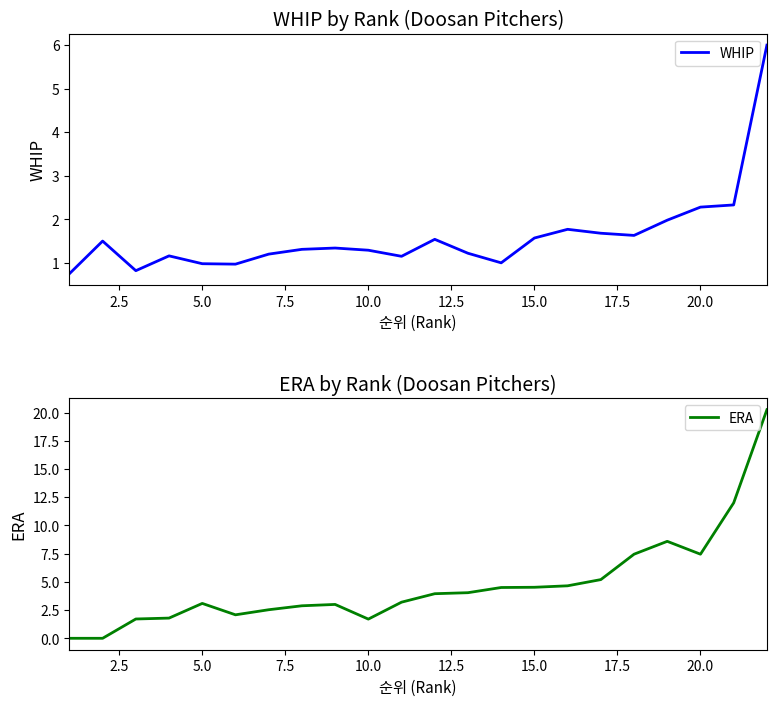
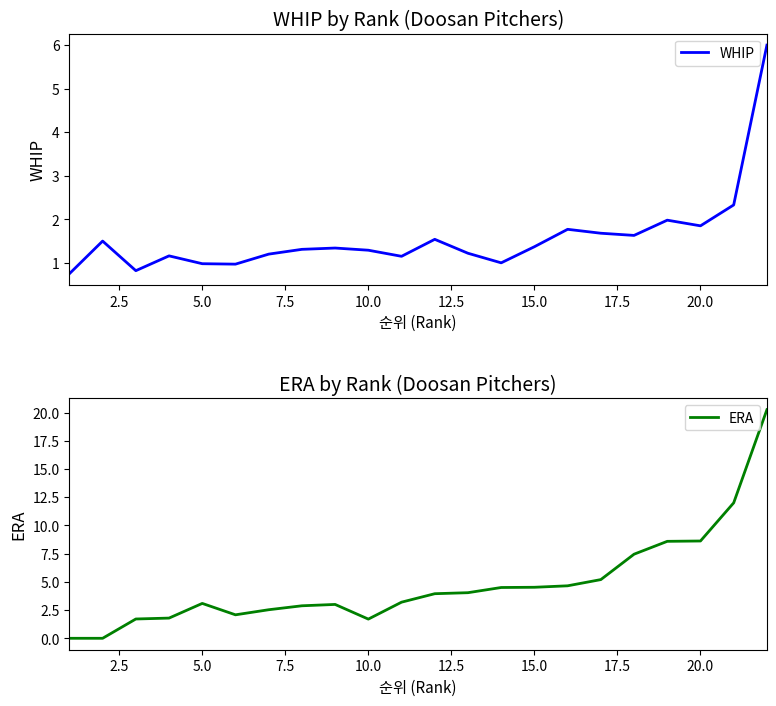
WHIP by Rank (Doosan Pitchers), 15.0: 1.6 -> 1.4
WHIP by Rank (Doosan Pitchers), 20.0: 2.3 -> 1.9
ERA by Rank (Doosan Pitchers), 20.0: 7.5 -> 8.6
